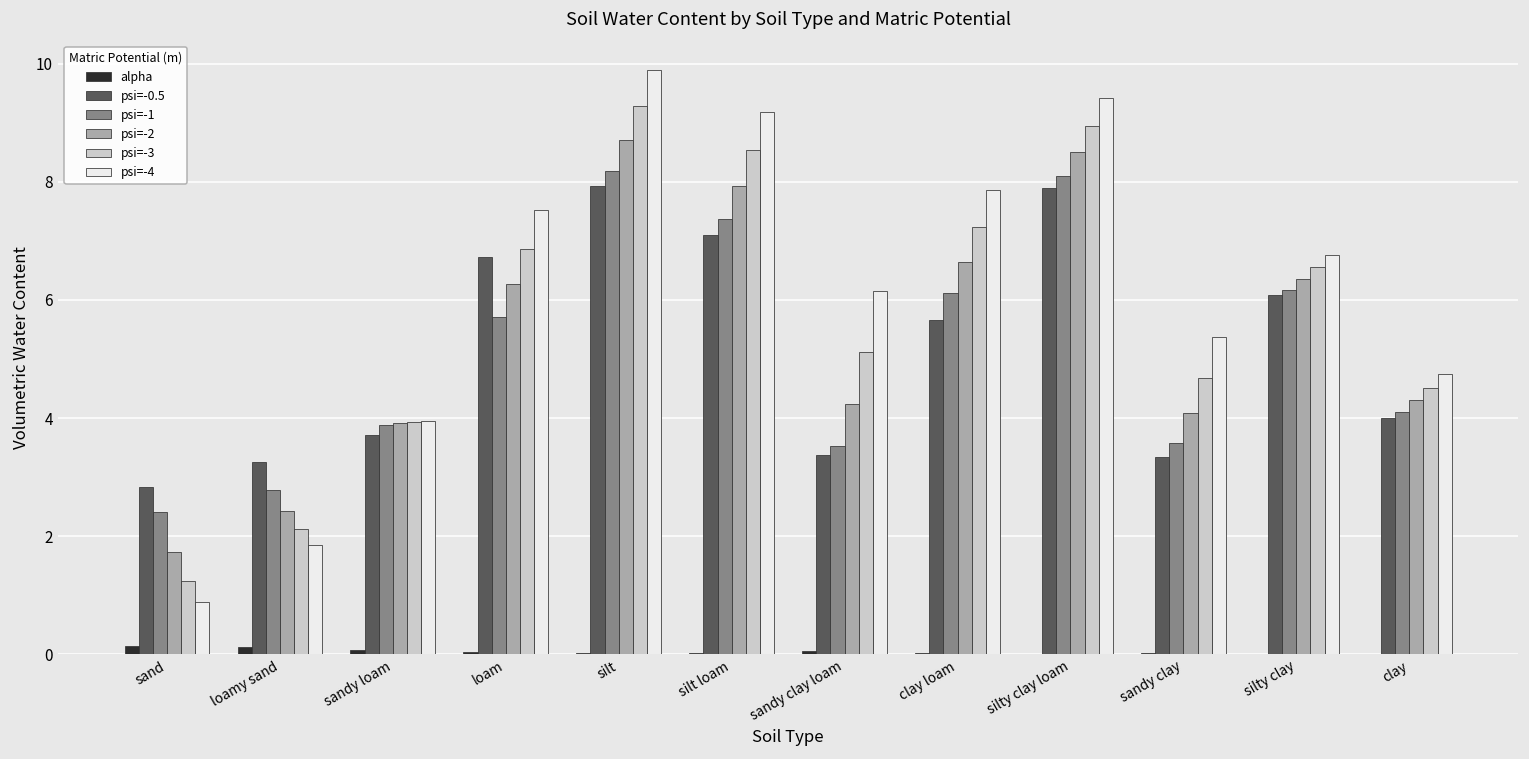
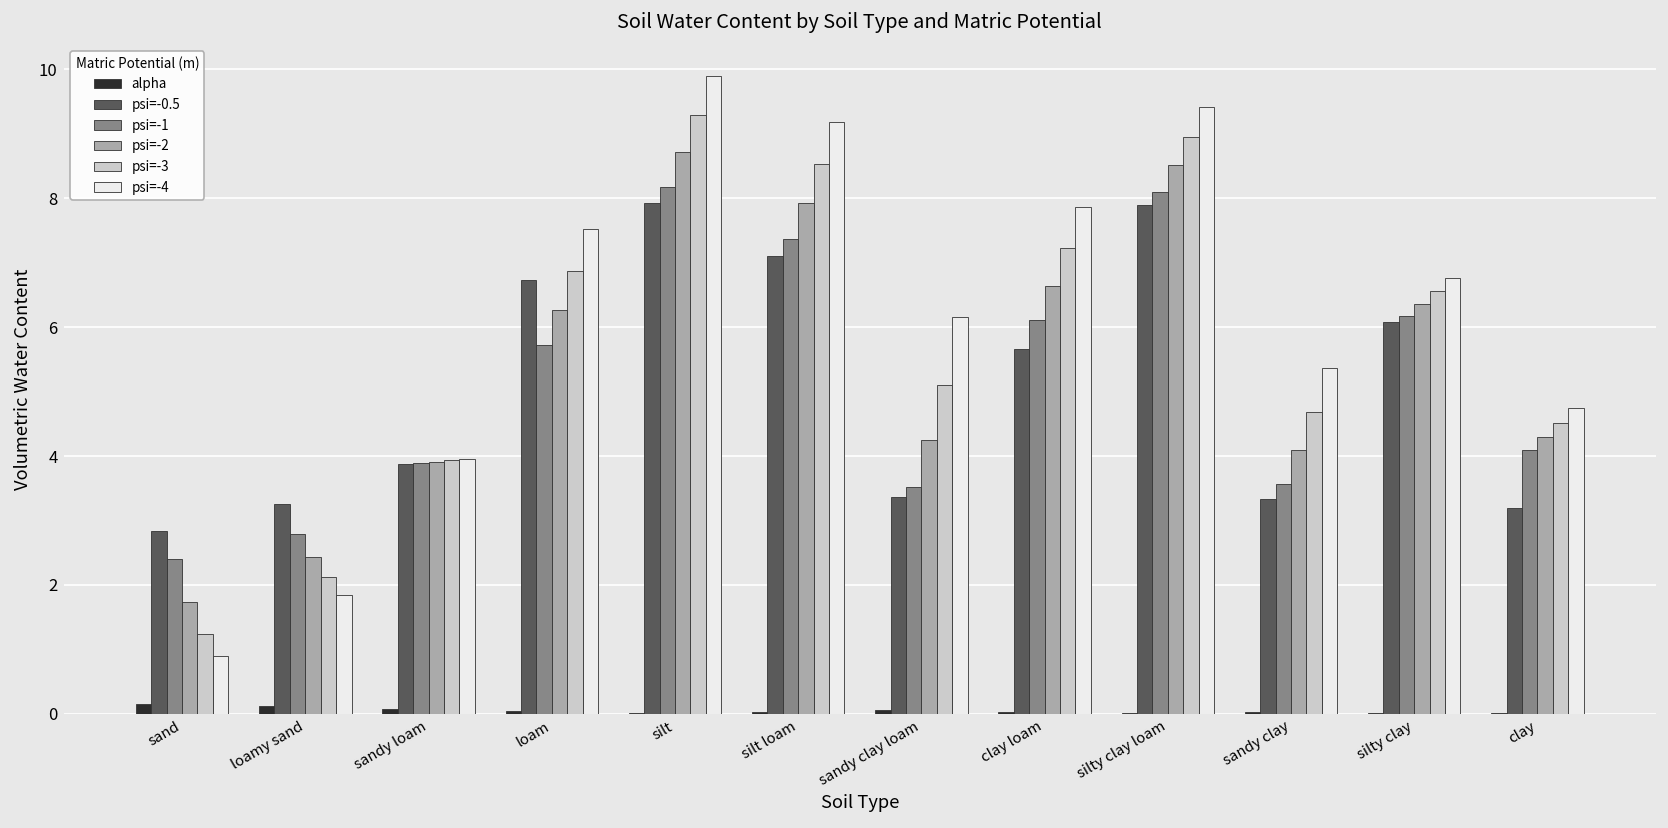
psi=-0.5, sandy loam: 3.7 -> 3.9
psi=-0.5, clay: 4.0 -> 3.2
